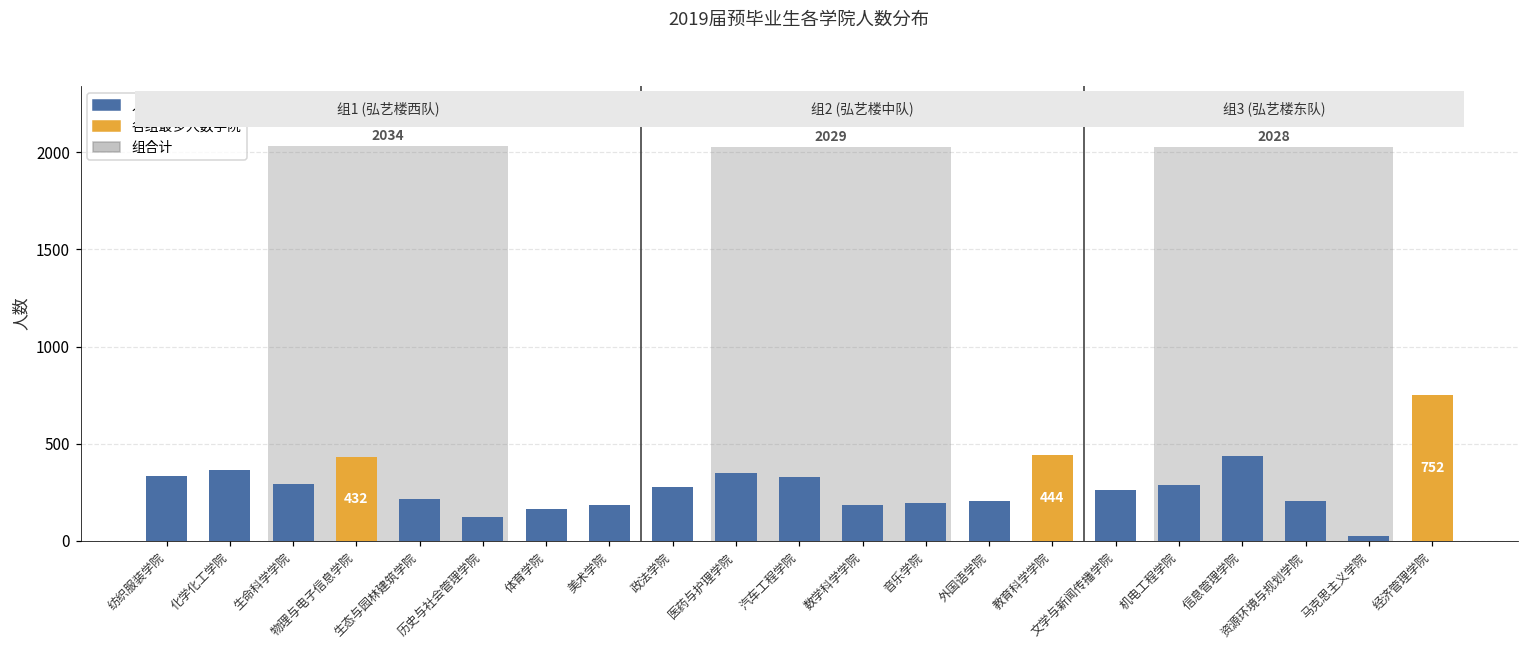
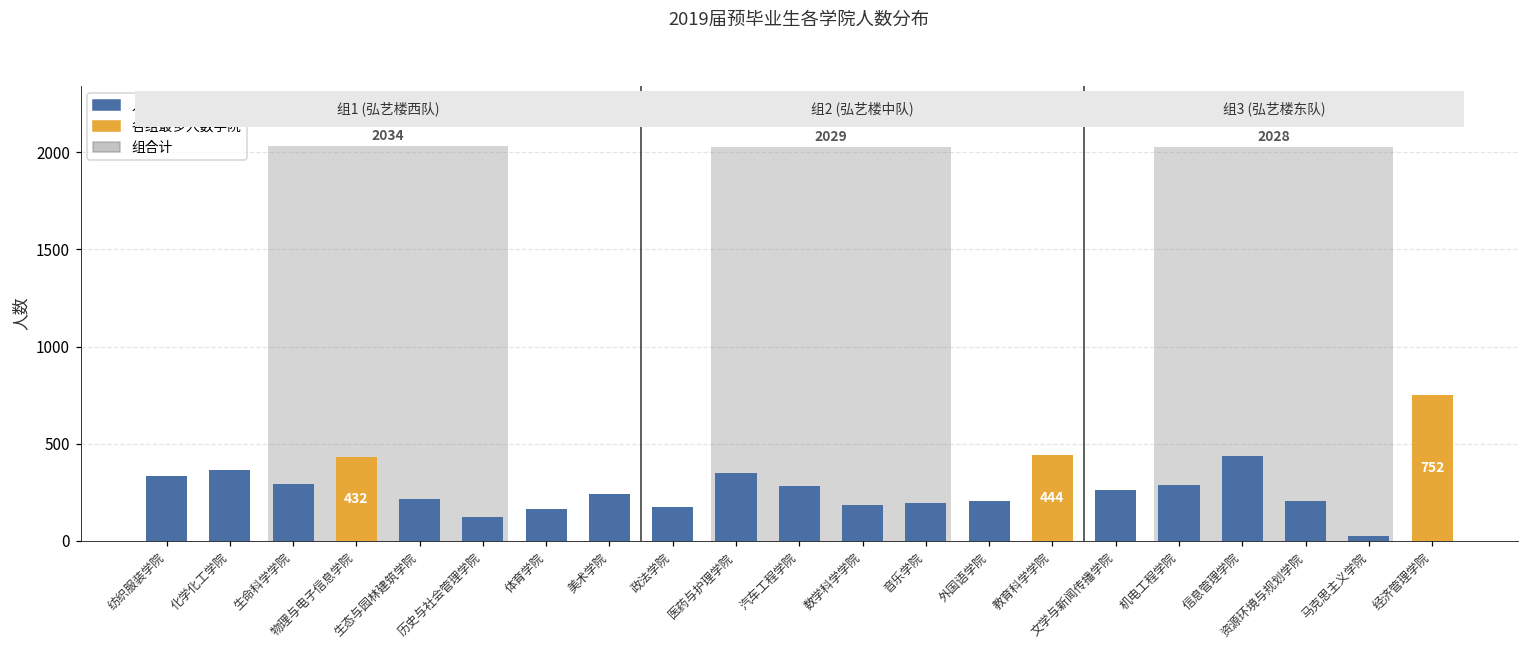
人数, 美术学院: 180 -> 240
人数, 政法学院: 280 -> 170
人数, 汽车工程学院: 330 -> 280
